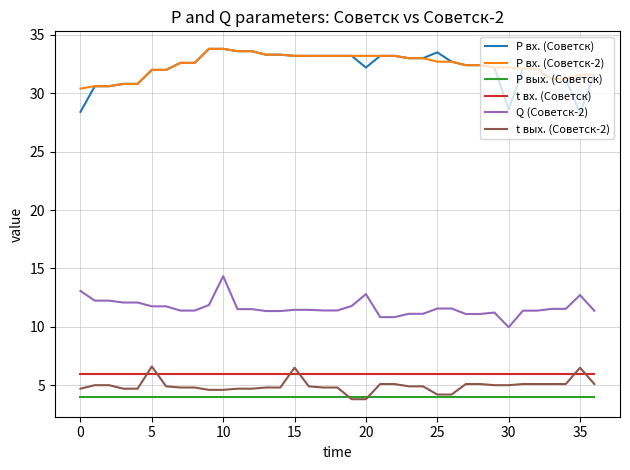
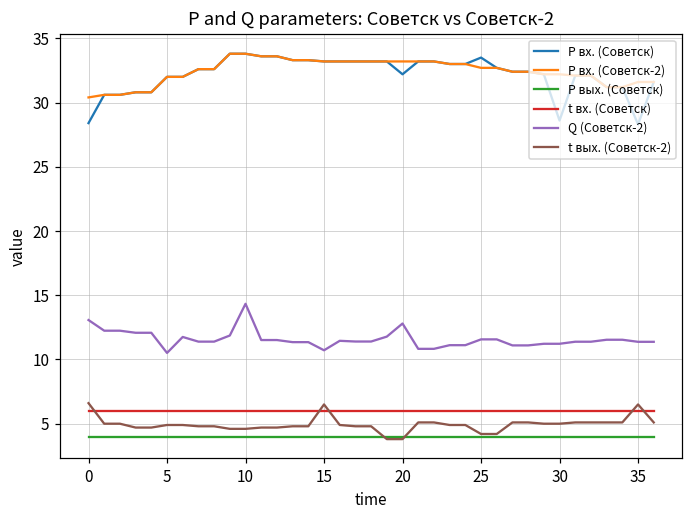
t вых. (Советск-2), 0: 4.7 -> 6.6
Q (Советск-2), 5: 11.8 -> 10.5
t вых. (Советск-2), 5: 6.6 -> 4.9
Q (Советск-2), 15: 11.5 -> 10.7
Q (Советск-2), 30: 10.0 -> 11.2
Q (Советск-2), 35: 12.7 -> 11.4
